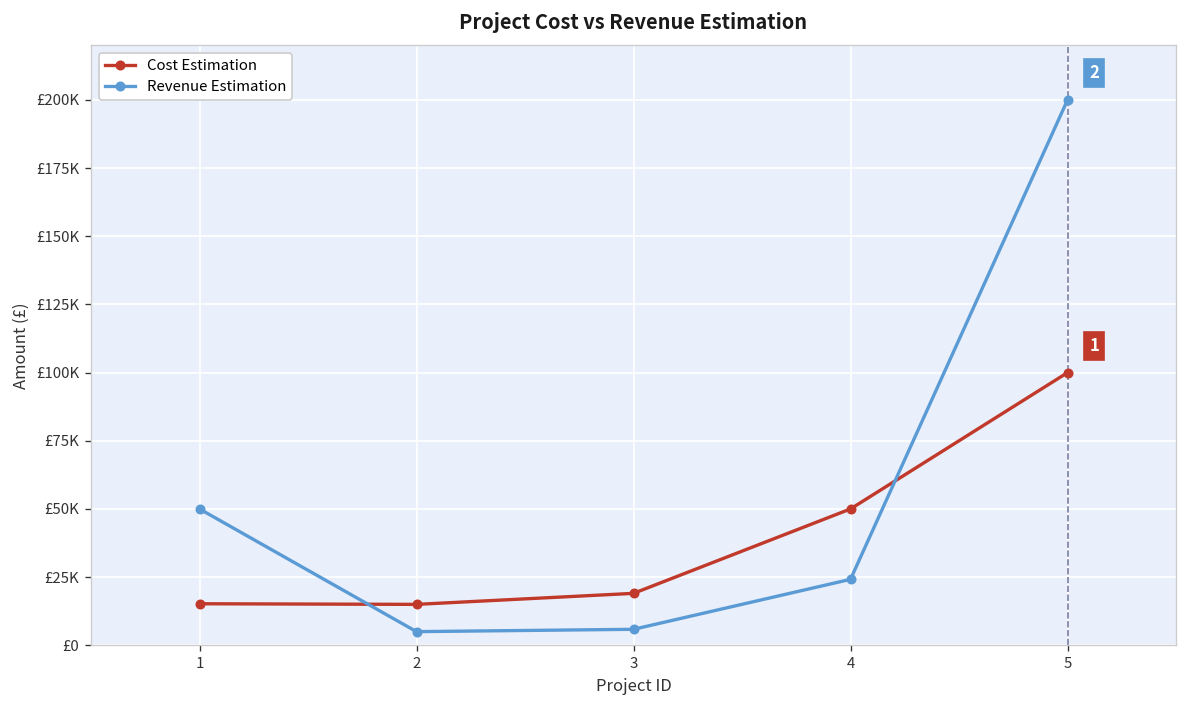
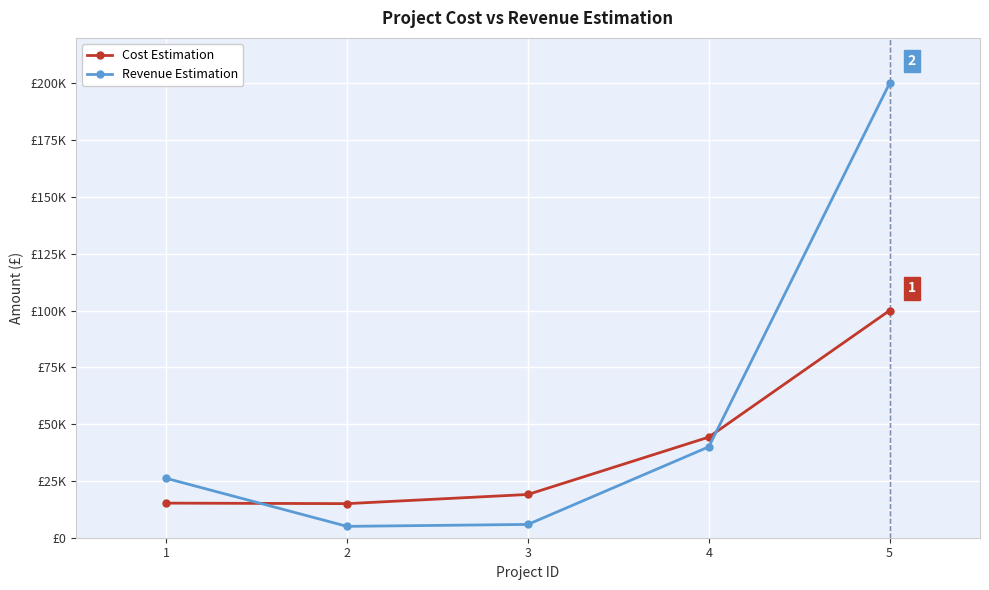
Revenue Estimation, 1: £50000 -> £26000
Cost Estimation, 4: £50000 -> £44000
Revenue Estimation, 4: £24000 -> £40000
